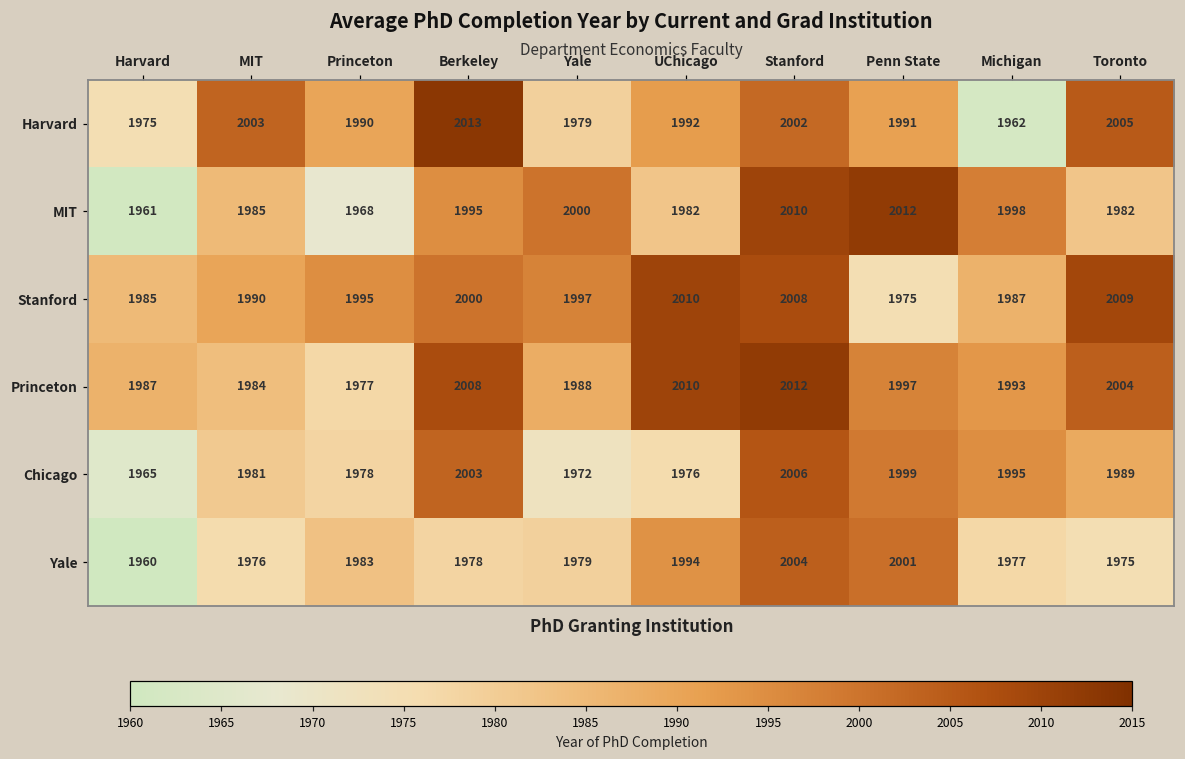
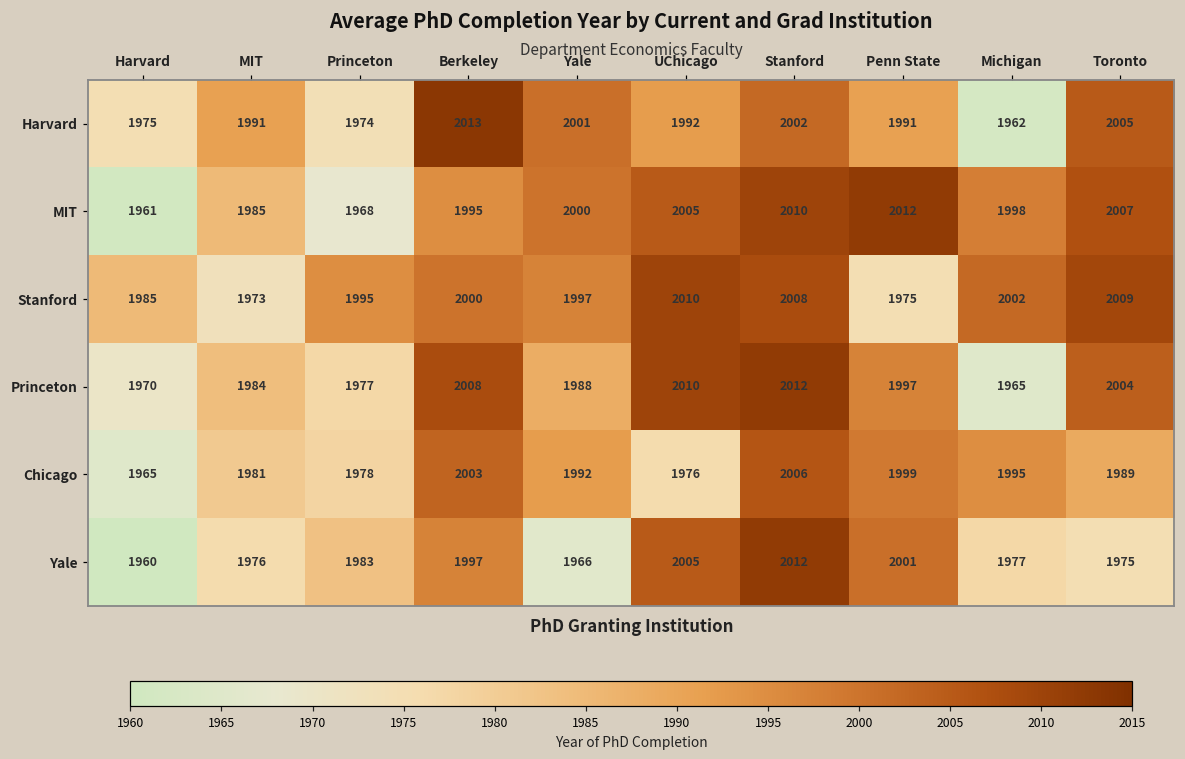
Harvard, MIT: 2003 -> 1991
Harvard, Princeton: 1990 -> 1974
Harvard, Yale: 1979 -> 2001
MIT, UChicago: 1982 -> 2005
MIT, Toronto: 1982 -> 2007
Stanford, MIT: 1990 -> 1973
Stanford, Michigan: 1987 -> 2002
Princeton, Harvard: 1987 -> 1970
Princeton, Michigan: 1993 -> 1965
Chicago, Yale: 1972 -> 1992
Yale, Berkeley: 1978 -> 1997
Yale, Yale: 1979 -> 1966
Yale, UChicago: 1994 -> 2005
Yale, Stanford: 2004 -> 2012
